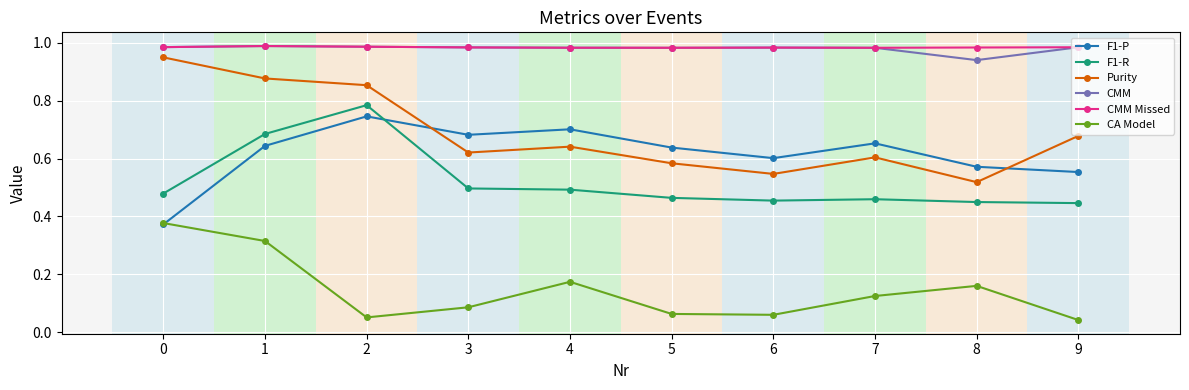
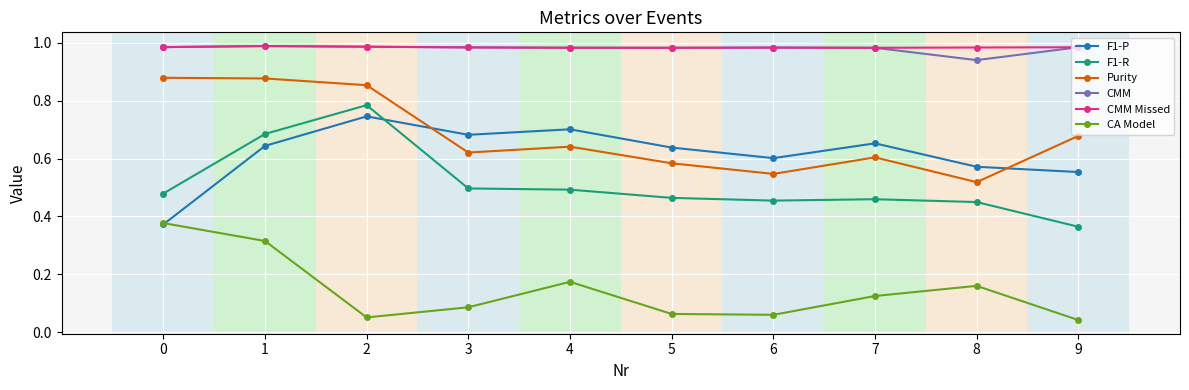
Purity, 0: 0.95 -> 0.88
F1-R, 9: 0.45 -> 0.36
